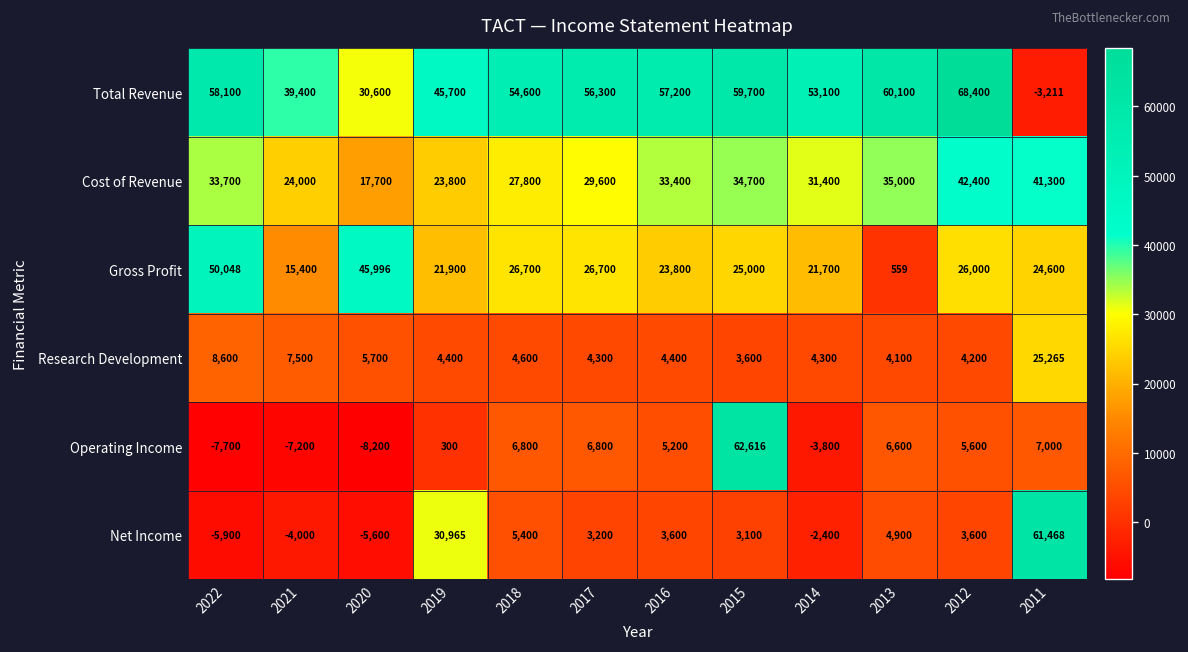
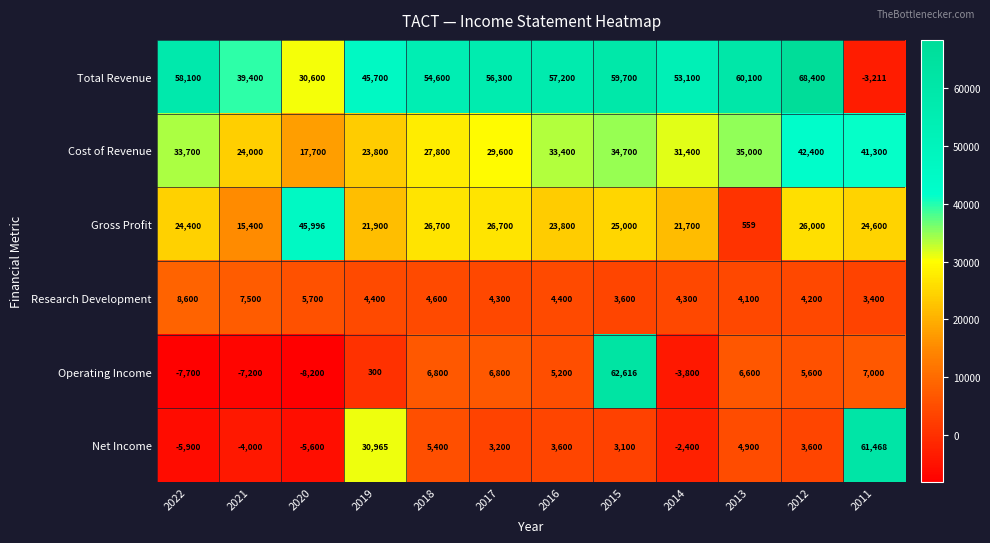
Gross Profit, 2022: 50,048 -> 24,400
Research Development, 2011: 25,265 -> 3,400
